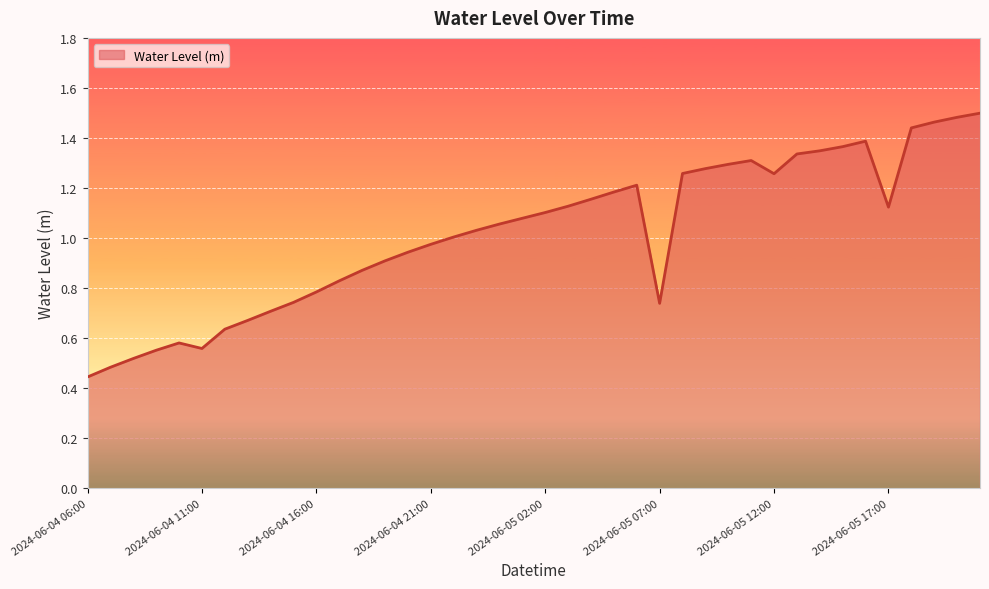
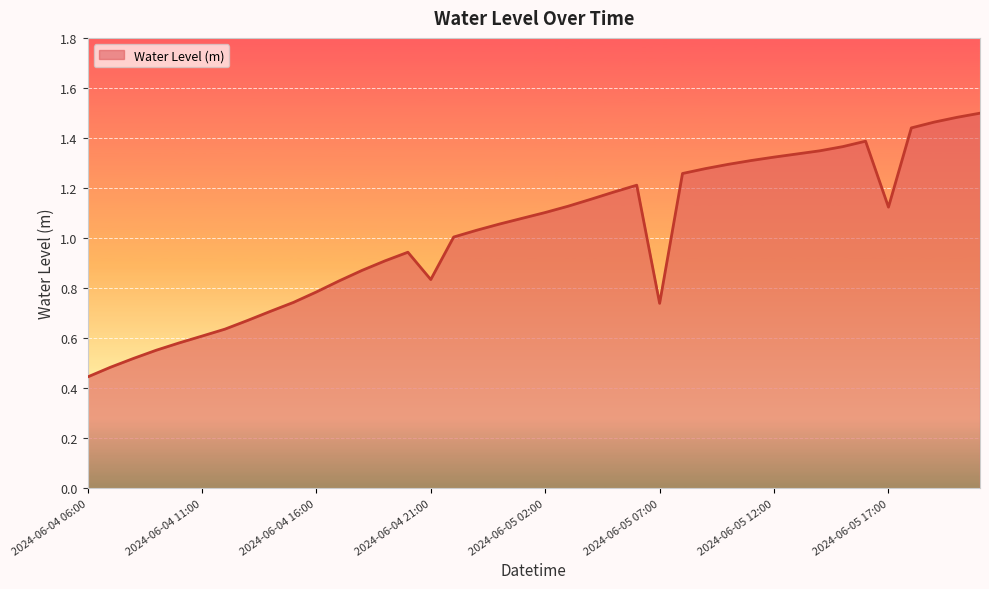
2024-06-04 11:00: 0.56 -> 0.61
2024-06-04 21:00: 0.97 -> 0.83
2024-06-05 12:00: 1.26 -> 1.32
